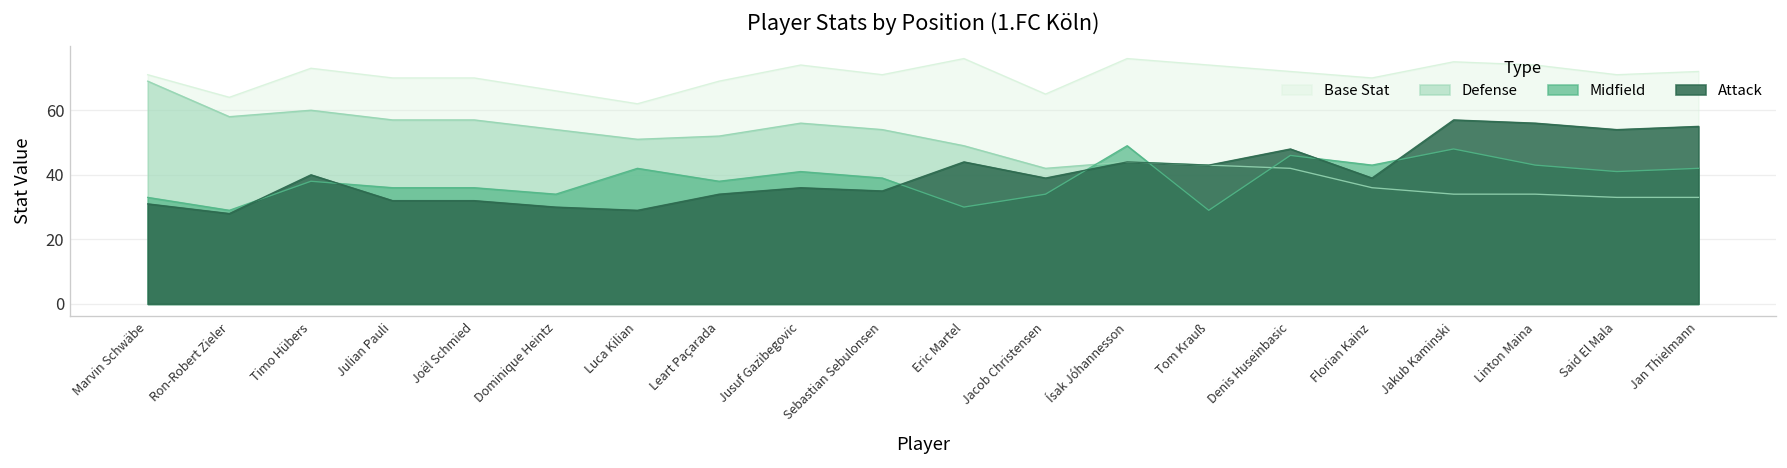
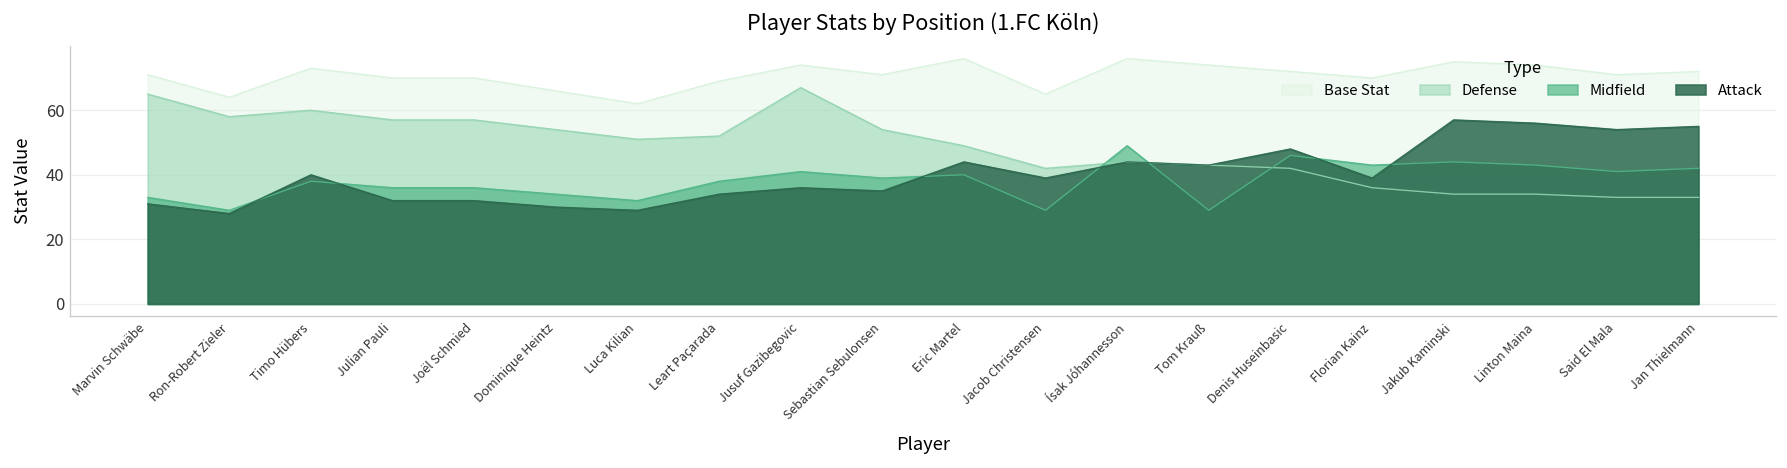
Defense, Marvin Schwäbe: 69 -> 65
Midfield, Luca Kilian: 42 -> 32
Defense, Jusuf Gazibegovic: 56 -> 67
Midfield, Eric Martel: 30 -> 40
Midfield, Jacob Christensen: 34 -> 29
Midfield, Jakub Kaminski: 48 -> 44
